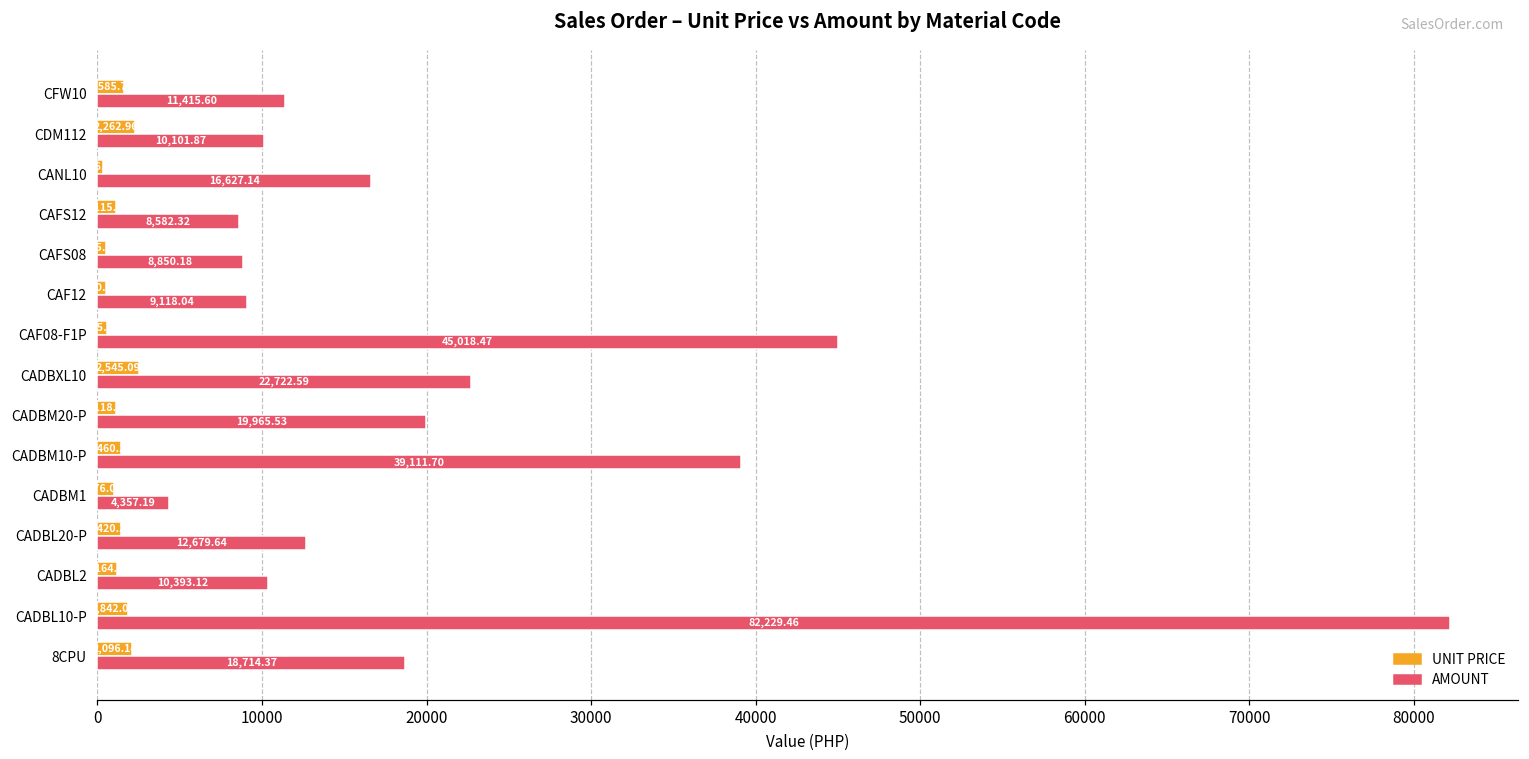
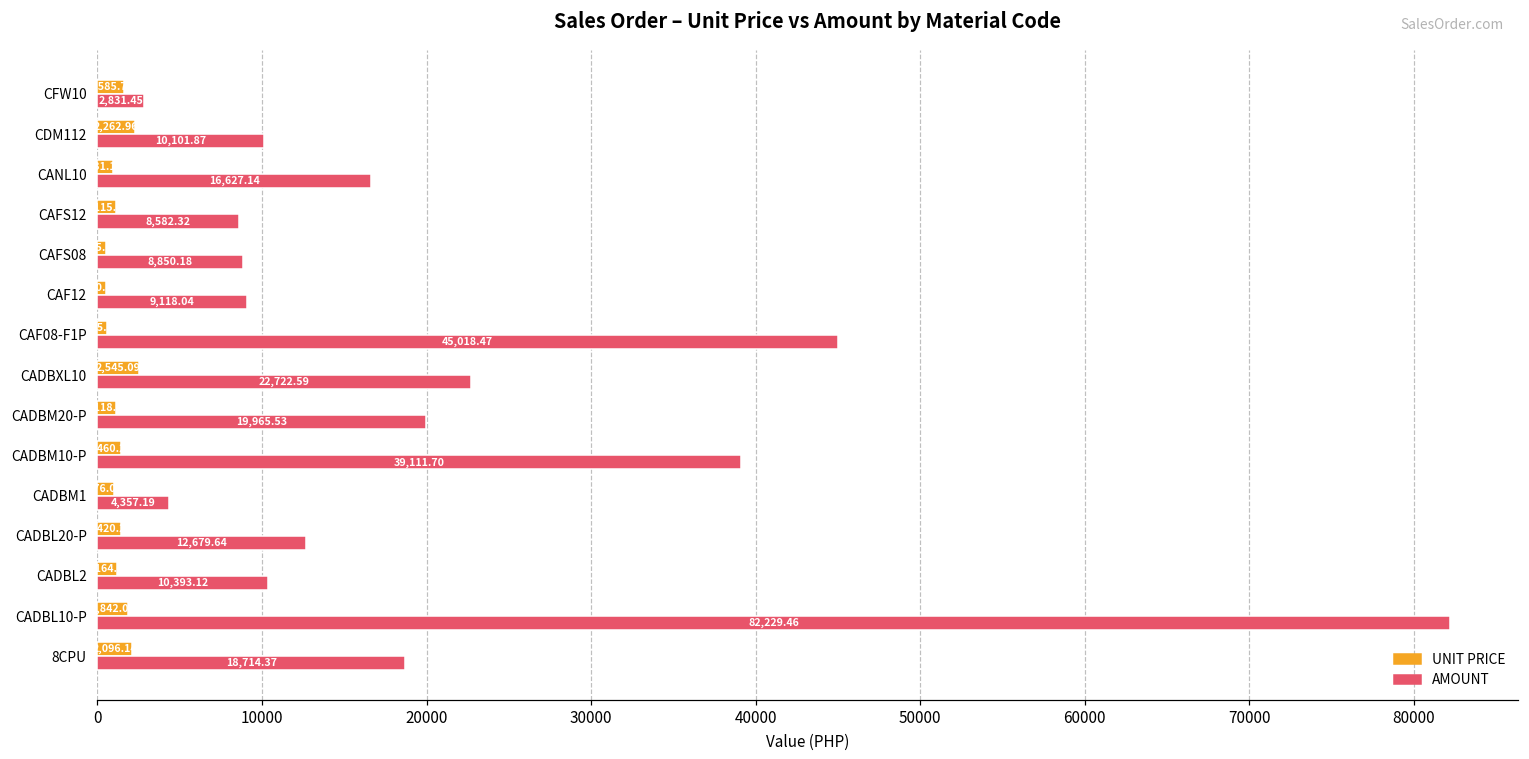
AMOUNT, CFW10: 11,415.60 -> 2,831.45
UNIT PRICE, CANL10: 300 -> 900
